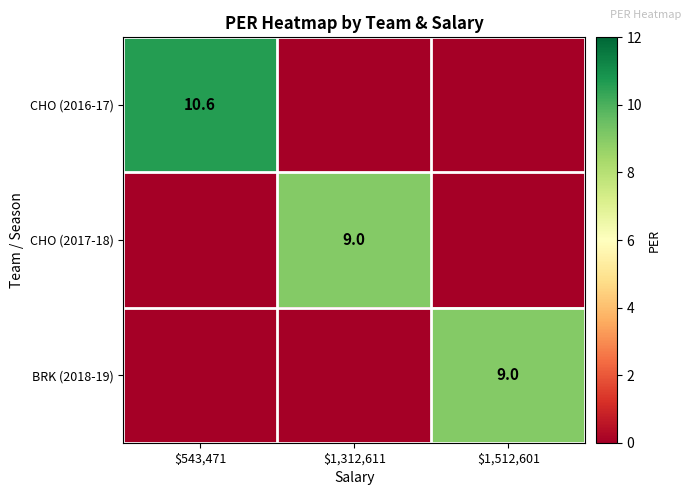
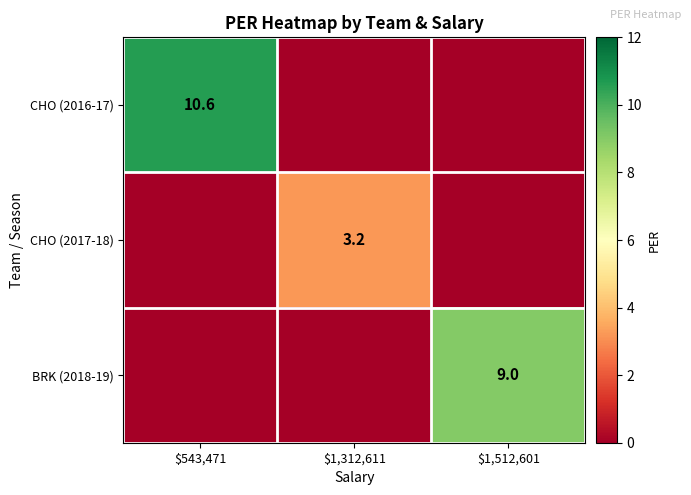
CHO (2017-18), $1,312,611: 9.0 -> 3.2
